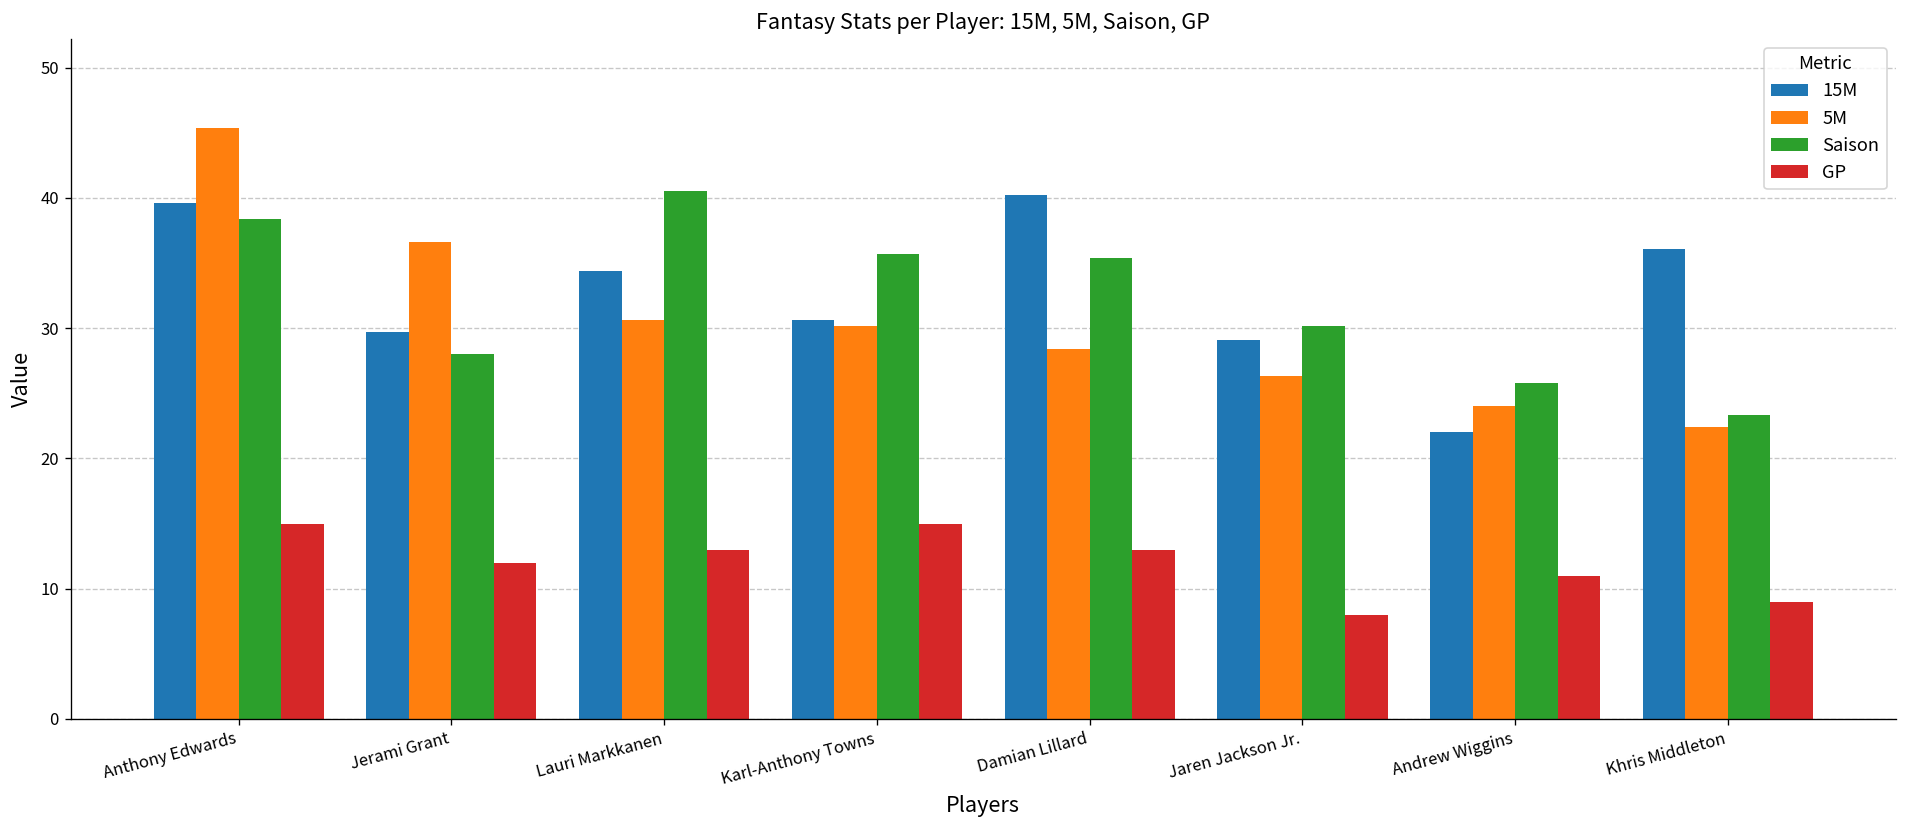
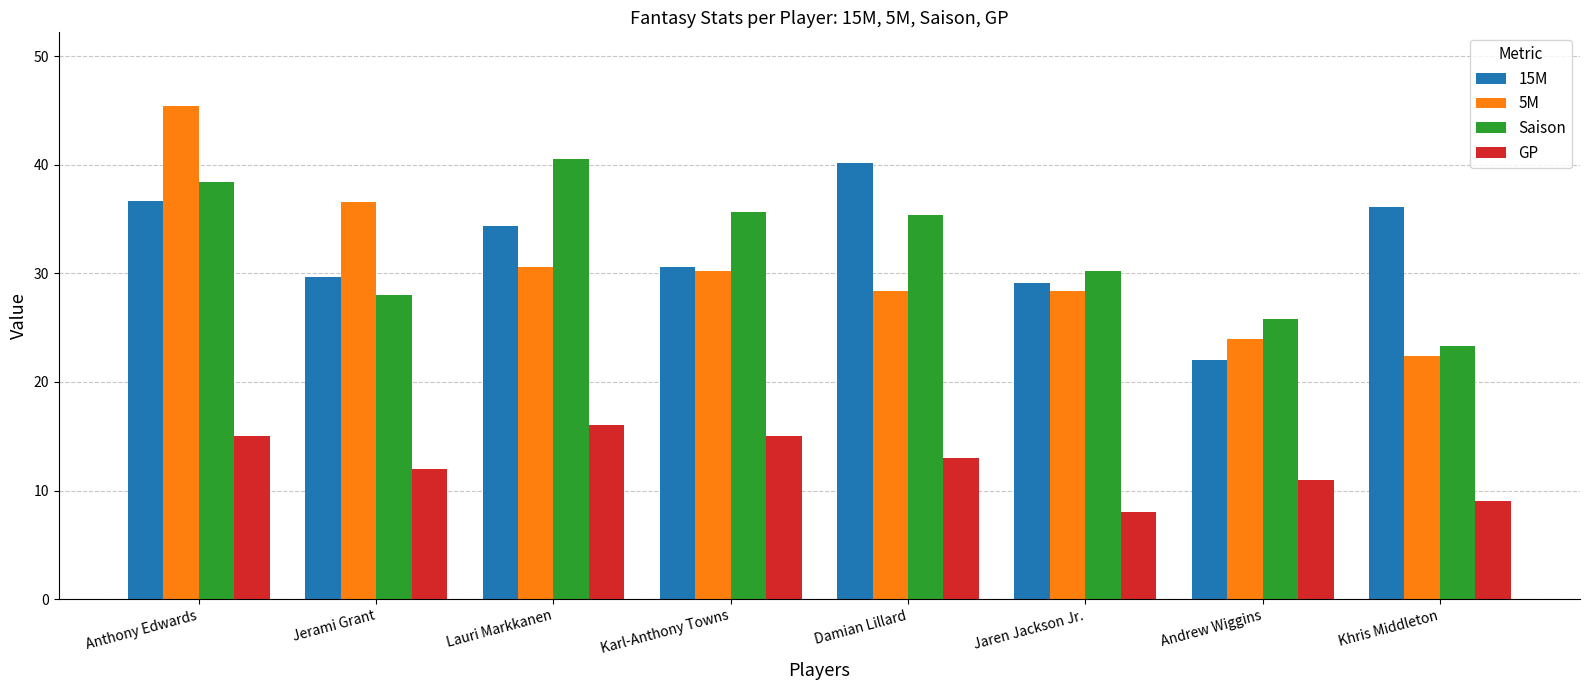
15M, Anthony Edwards: 39.6 -> 36.7
GP, Lauri Markkanen: 13 -> 16
5M, Jaren Jackson Jr.: 26.3 -> 28.4
